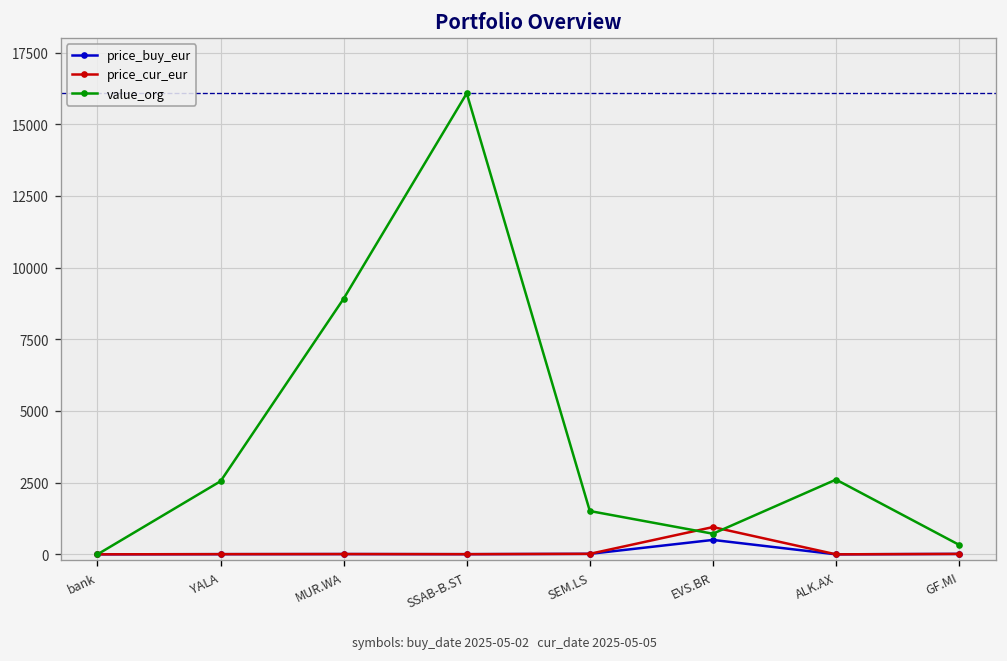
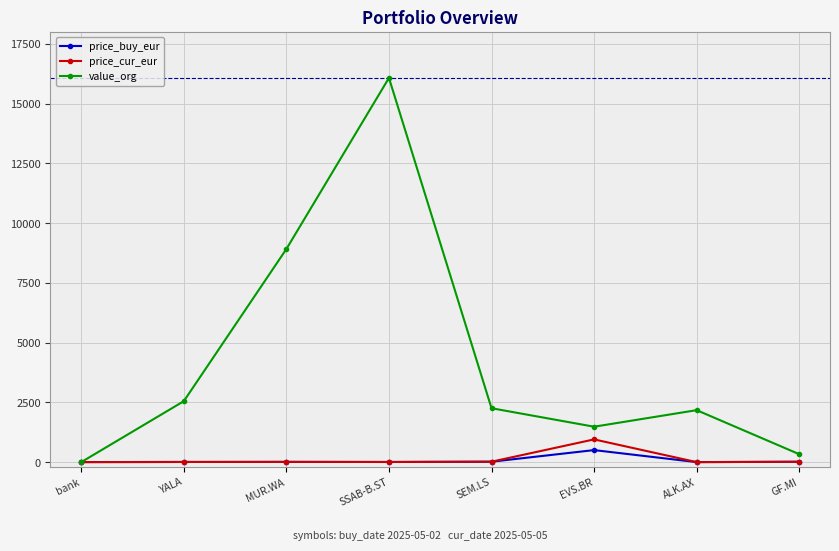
value_org, SEM.LS: 1500 -> 2300
value_org, EVS.BR: 700 -> 1500
value_org, ALK.AX: 2600 -> 2200
